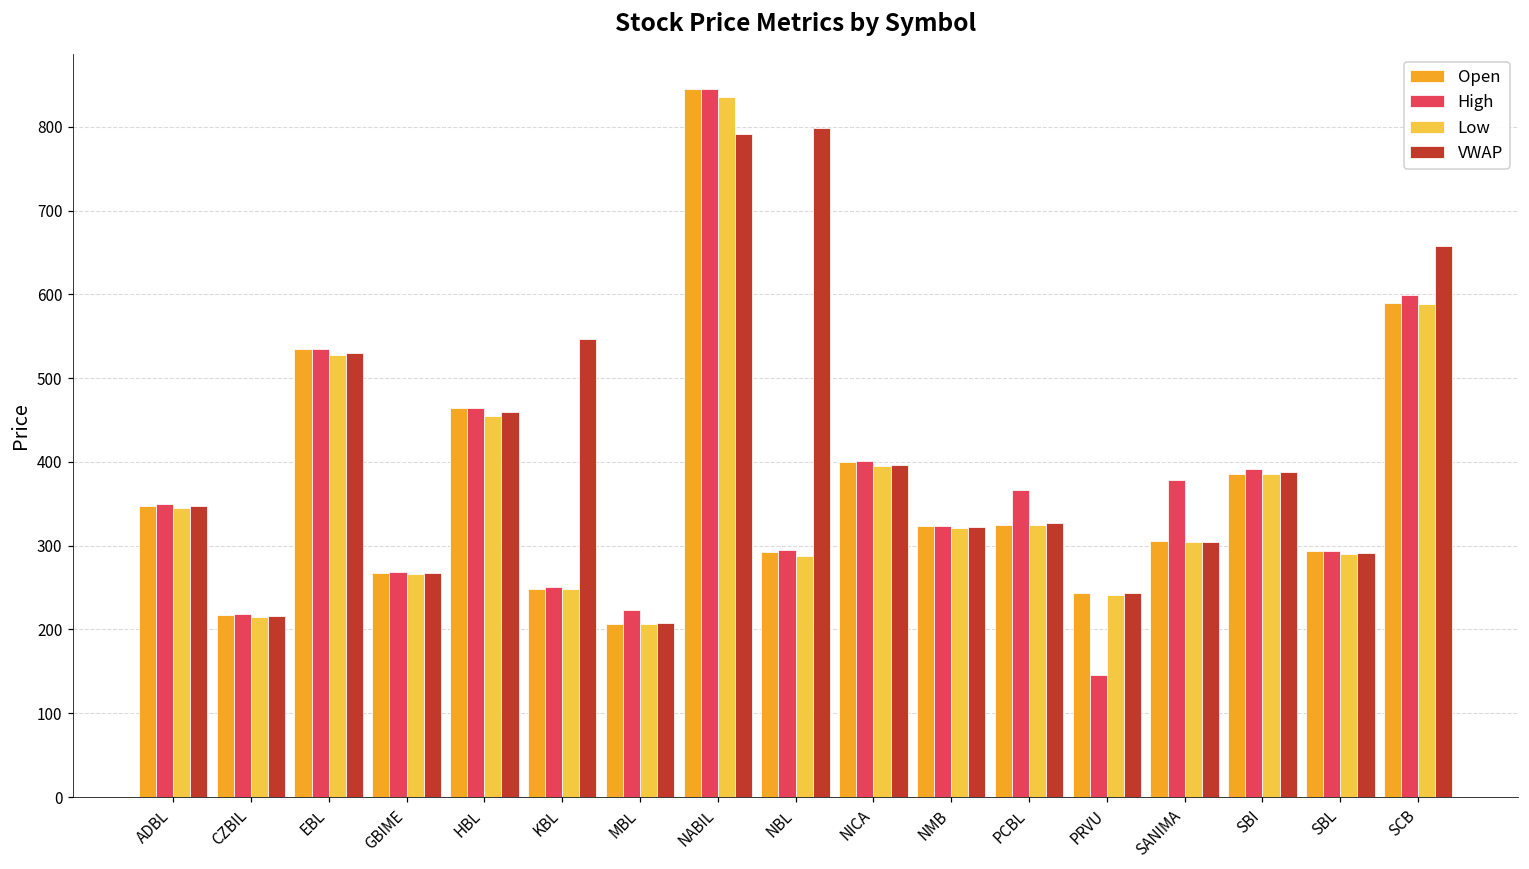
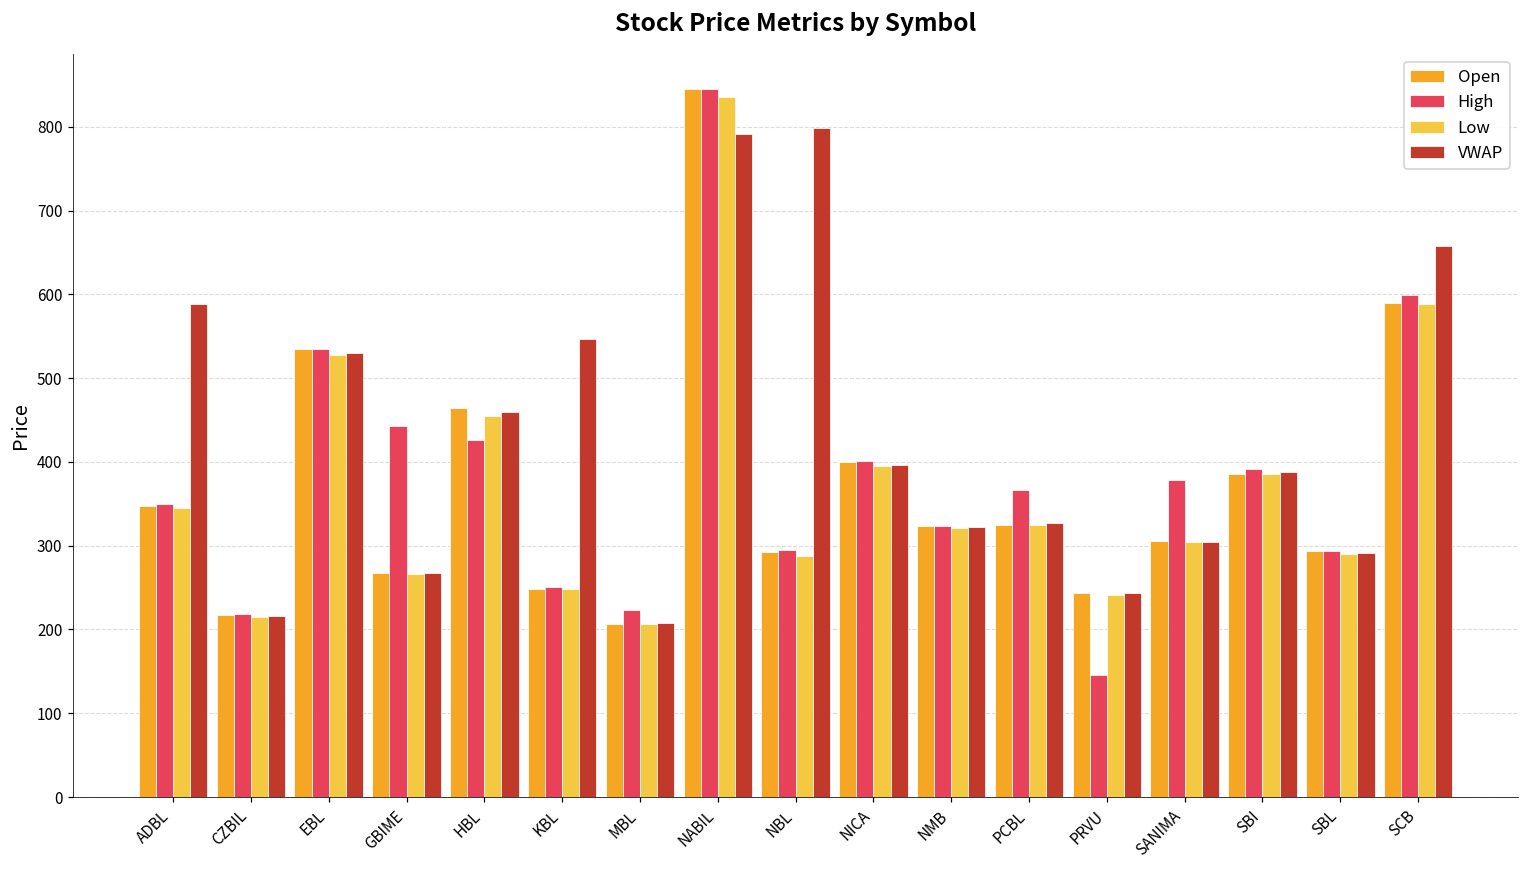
VWAP, ADBL: 350 -> 590
High, GBIME: 270 -> 440
High, HBL: 460 -> 430
